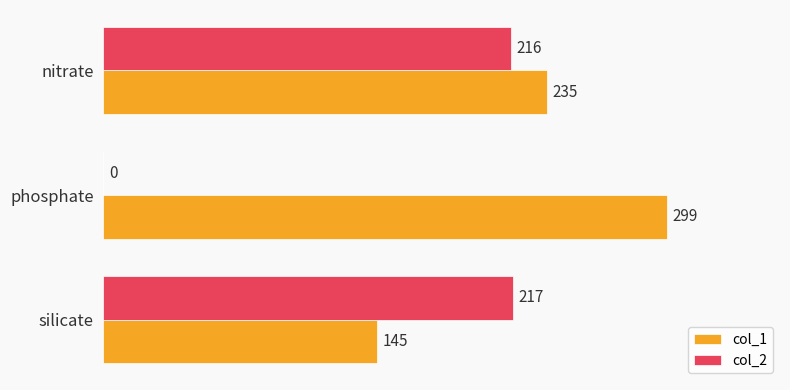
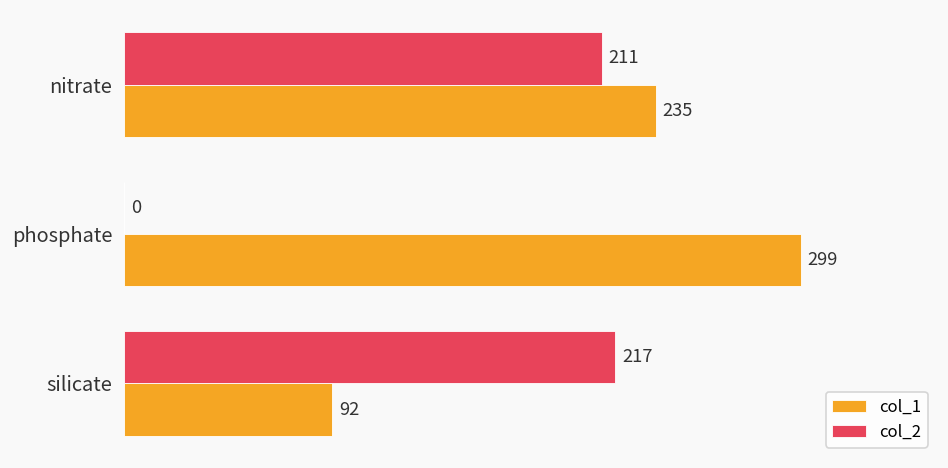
col_2, nitrate: 216 -> 211
col_1, silicate: 145 -> 92
